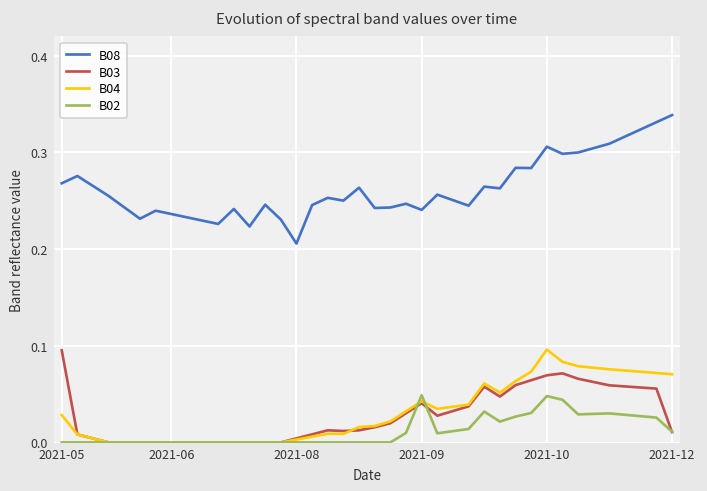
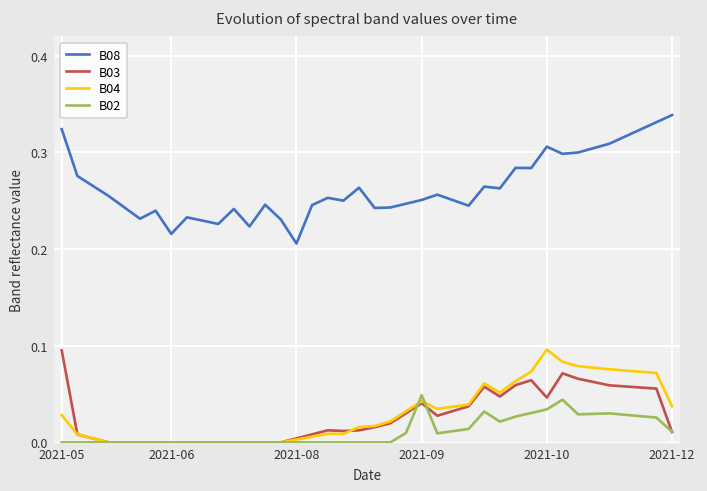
B08, 2021-05: 0.27 -> 0.32
B08, 2021-06: 0.24 -> 0.22
B08, 2021-09: 0.24 -> 0.25
B03, 2021-10: 0.07 -> 0.05
B02, 2021-10: 0.05 -> 0.03
B04, 2021-12: 0.07 -> 0.04
